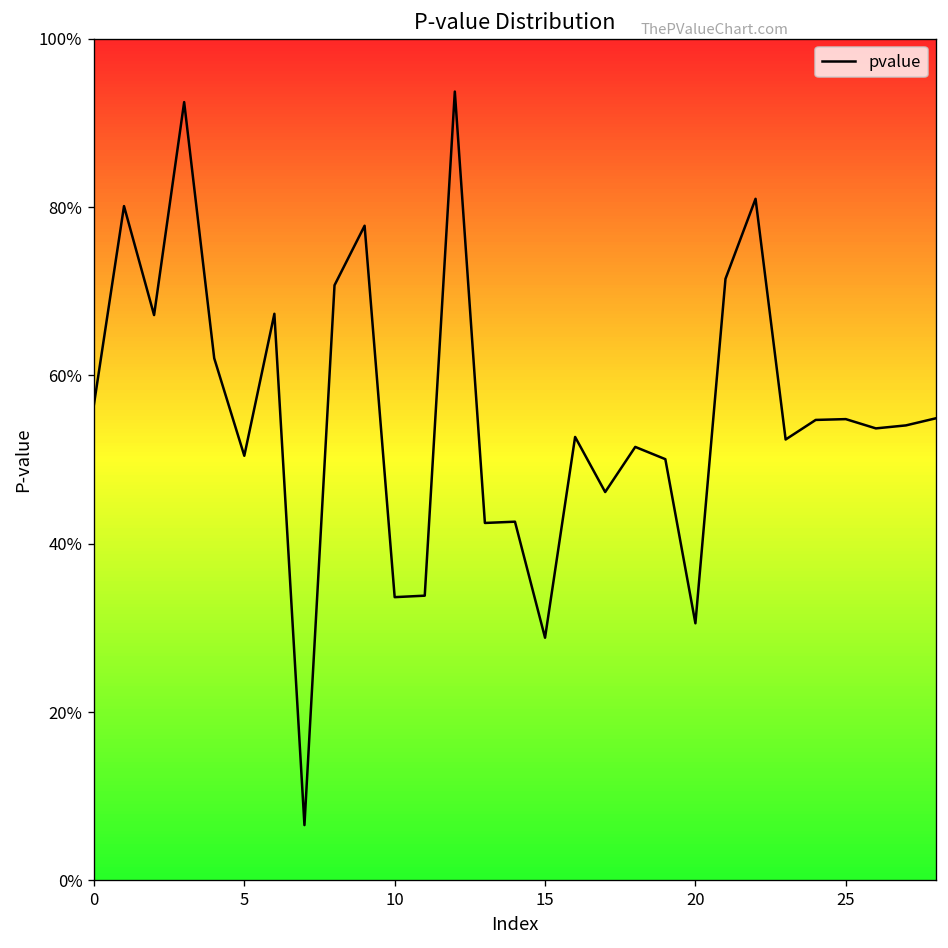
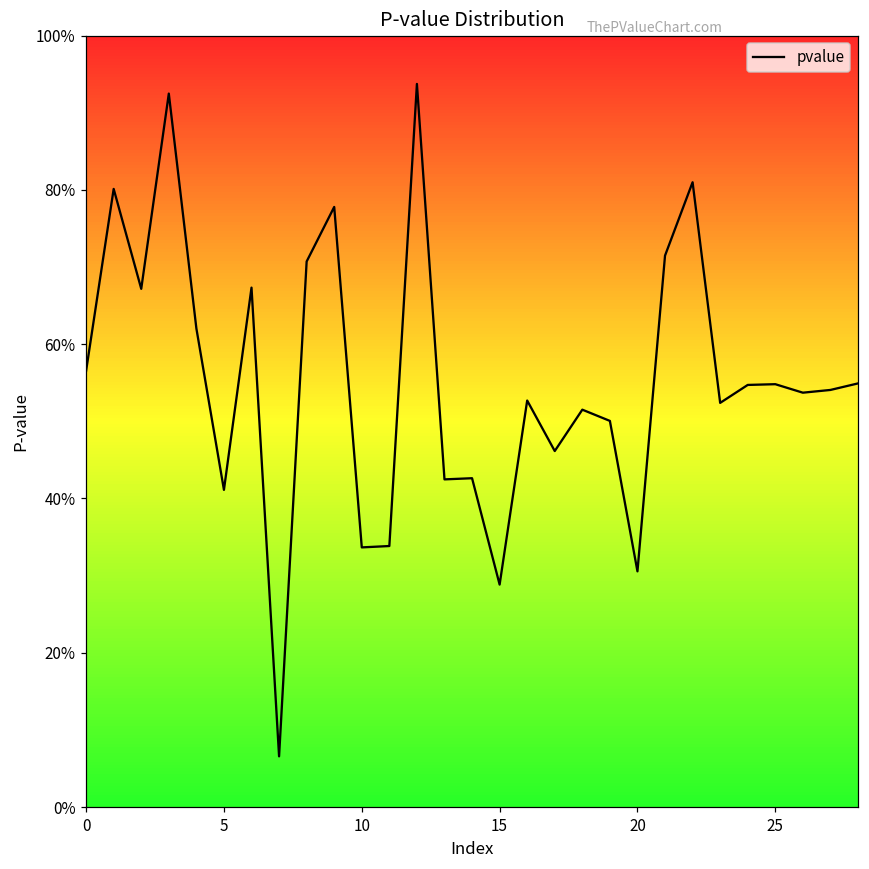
5: 50% -> 41%
